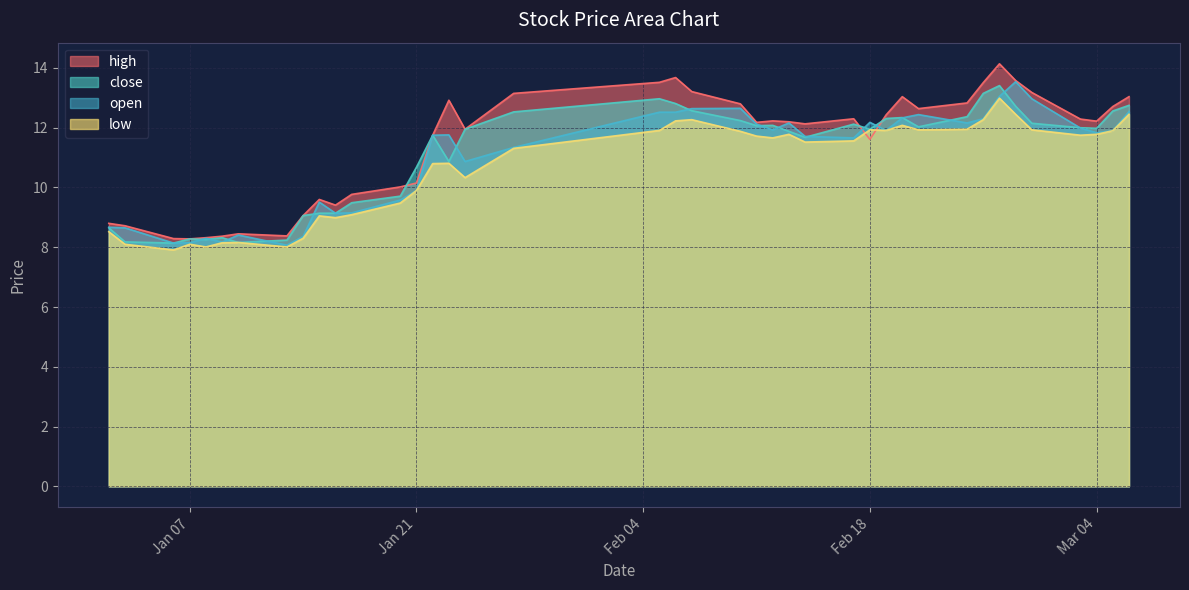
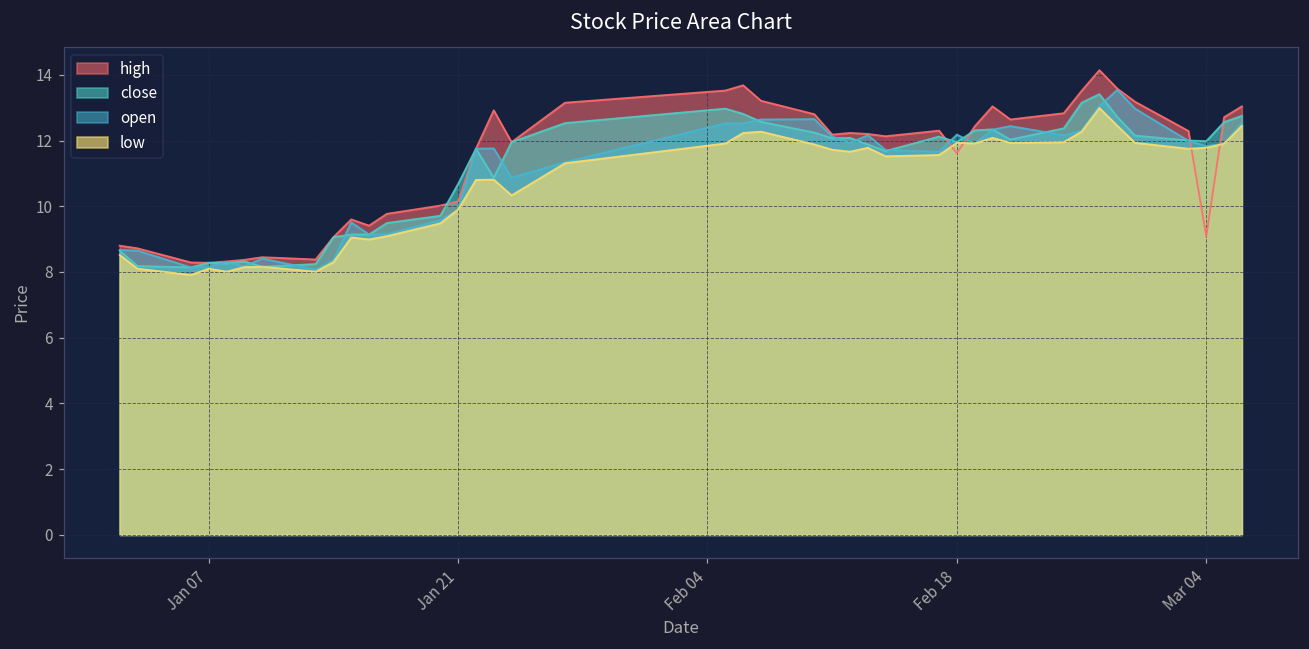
high, Mar 04: 12.2 -> 9.1
